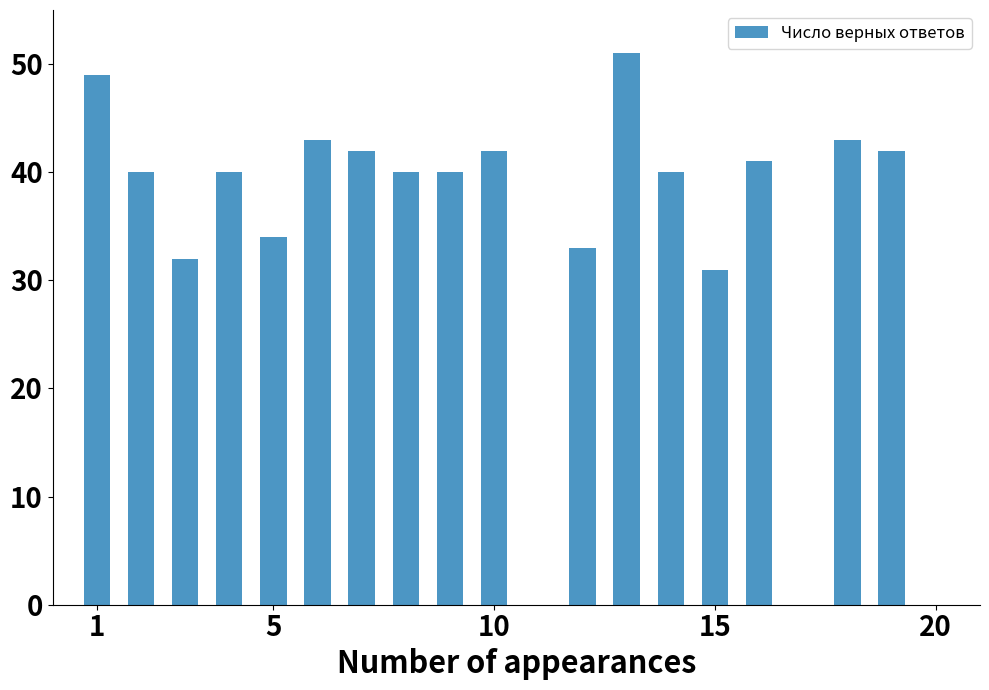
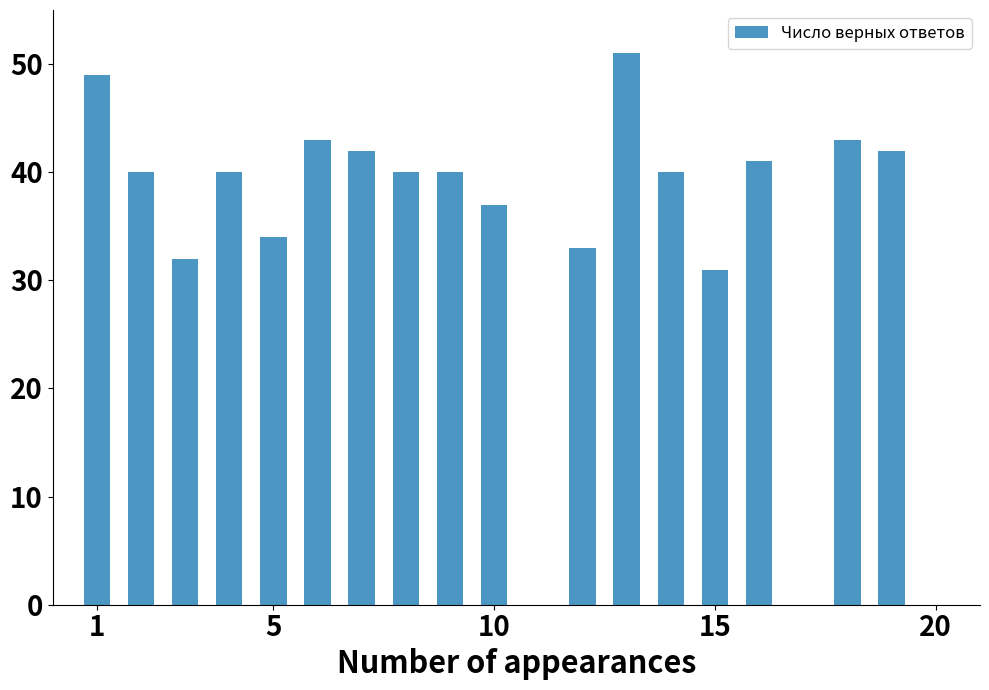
10: 42 -> 37
